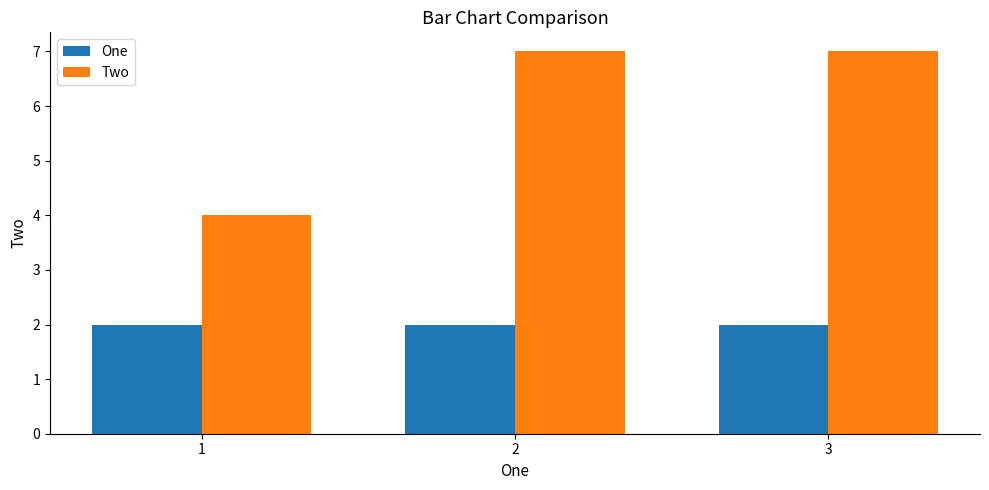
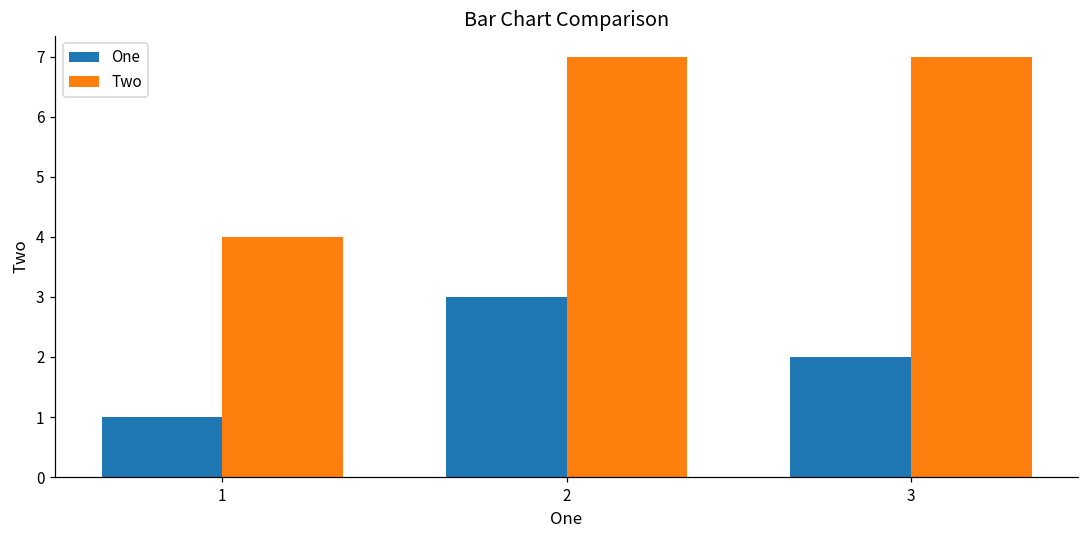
One, 1: 2 -> 1
One, 2: 2 -> 3
